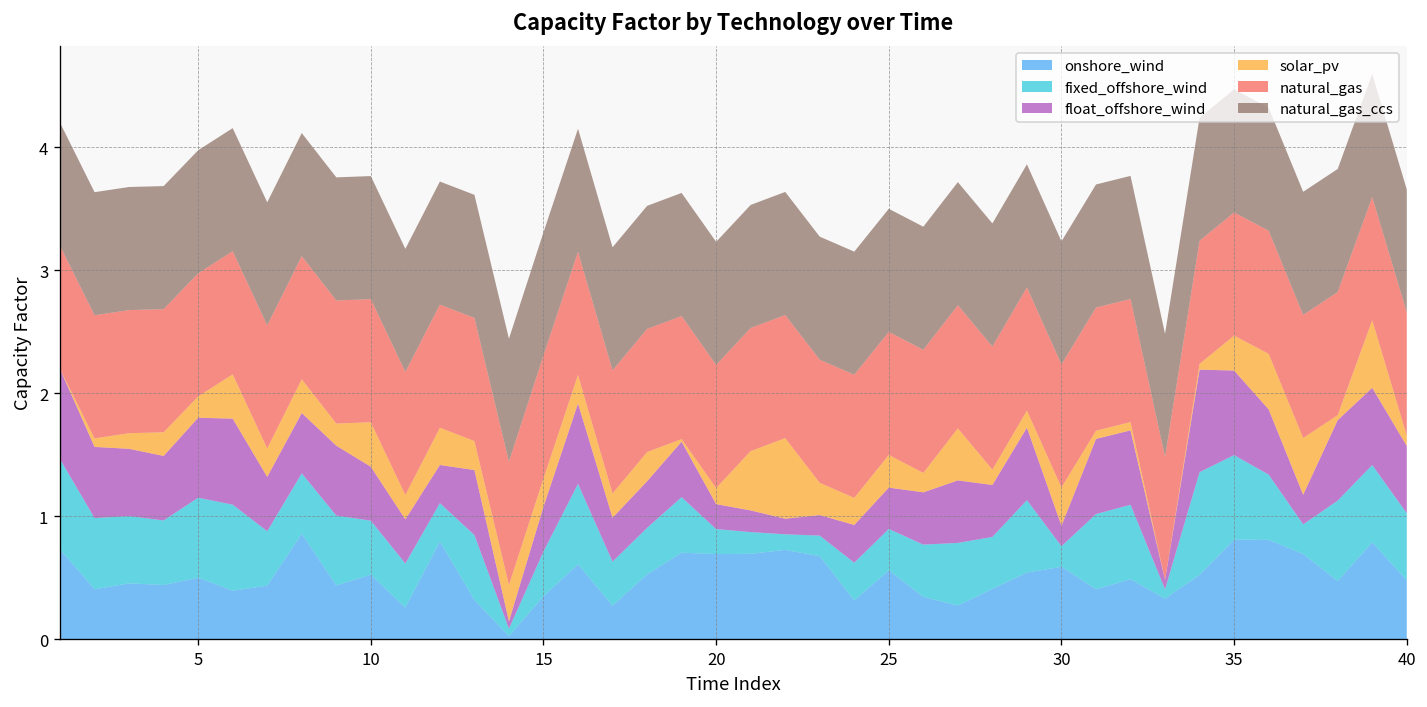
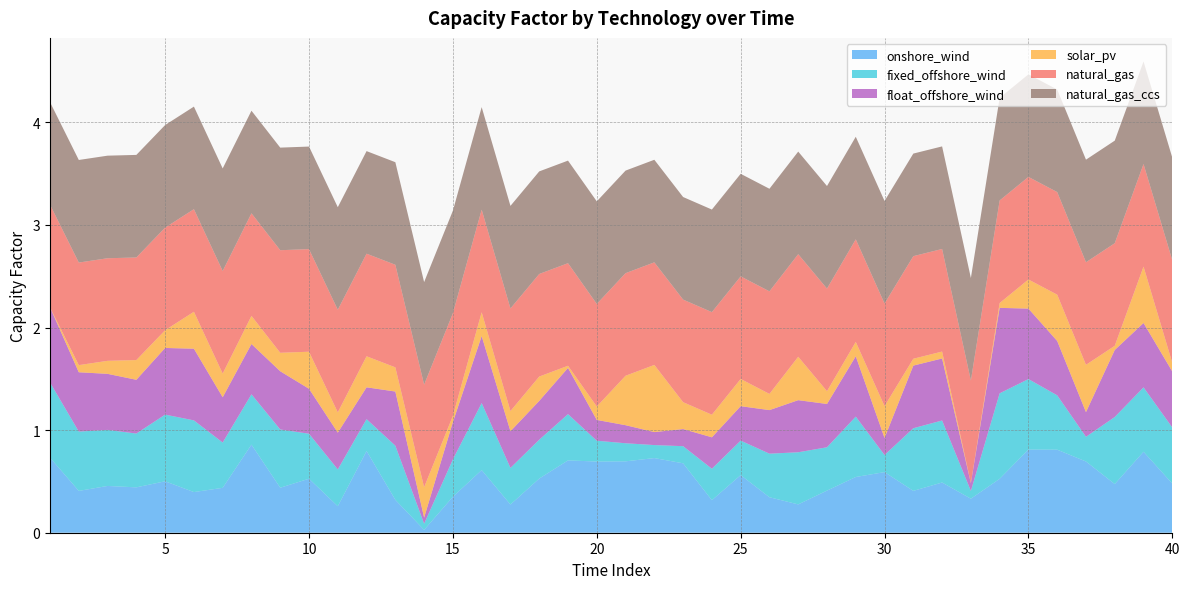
solar_pv, 15: 0.23 -> 0.06
